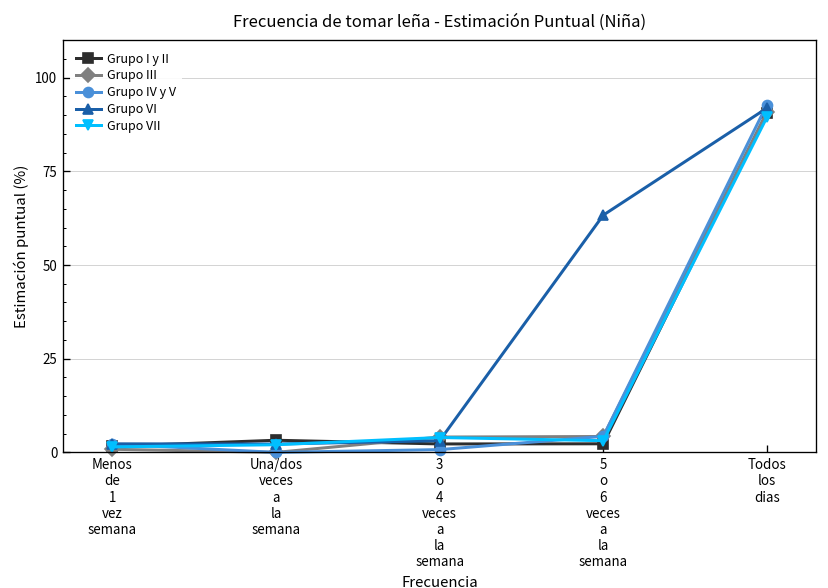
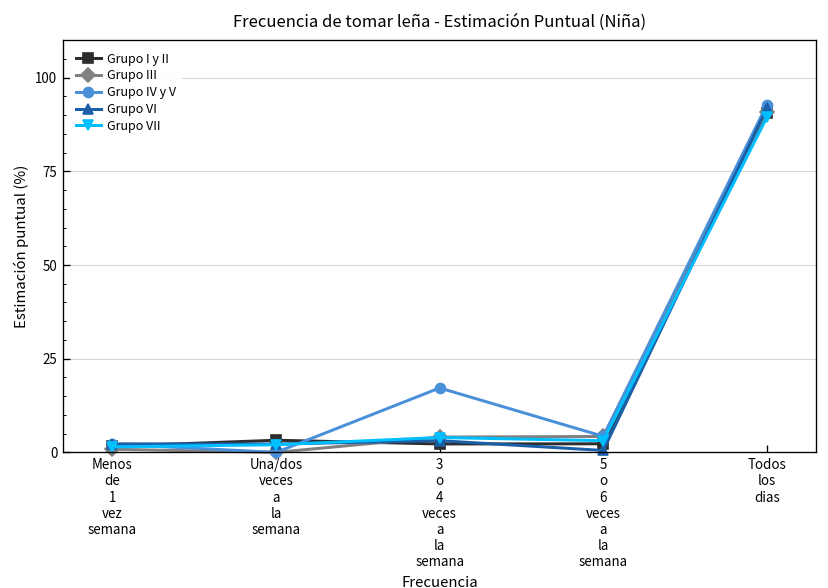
Grupo IV y V, 3 o 4 veces a la semana: 1 -> 17
Grupo VI, 5 o 6 veces a la semana: 63 -> 1
